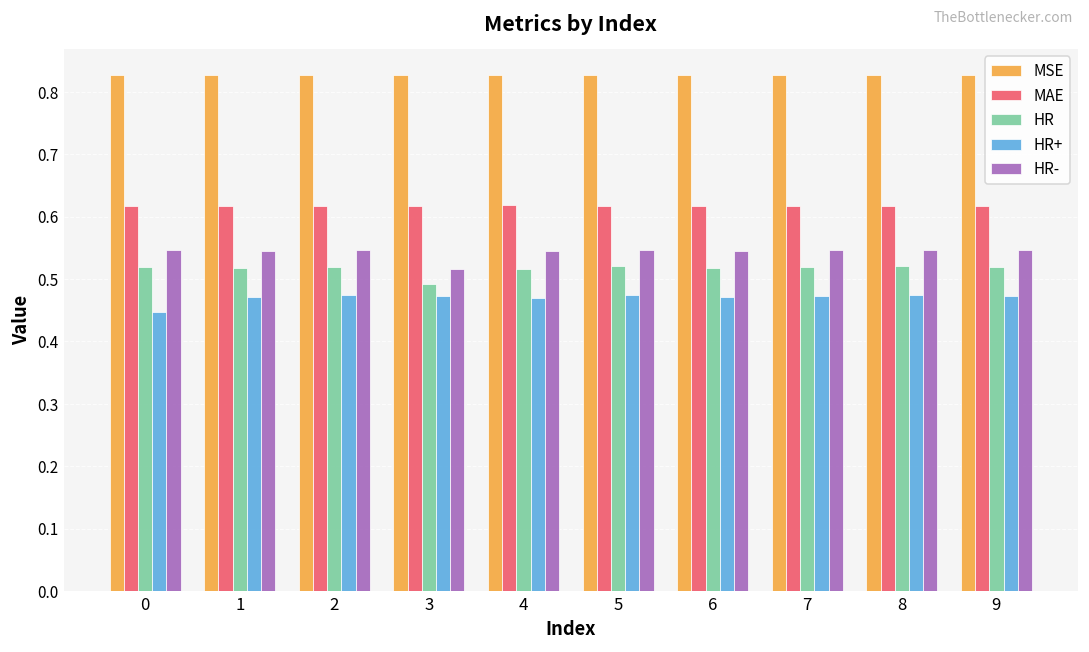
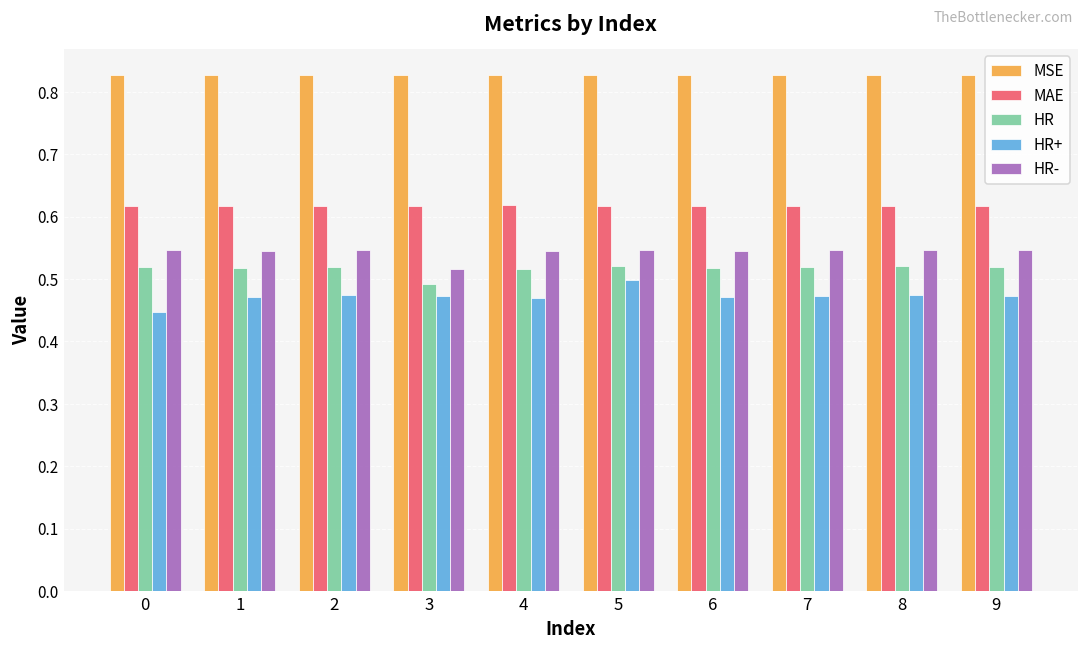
HR+, 5: 0.47 -> 0.50
